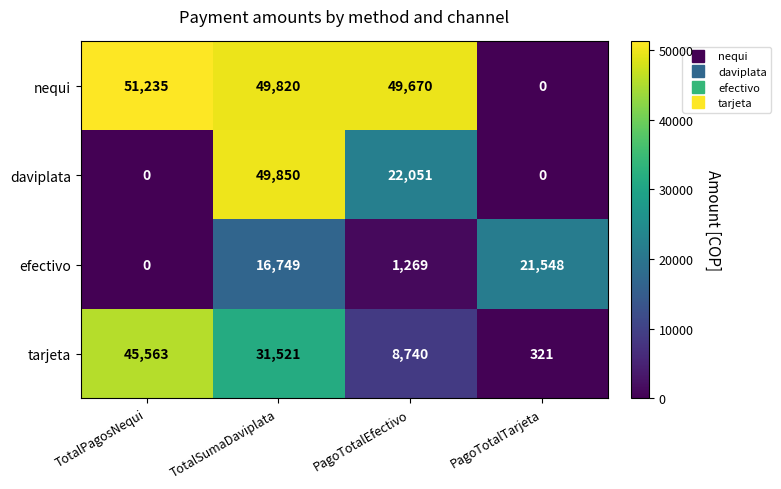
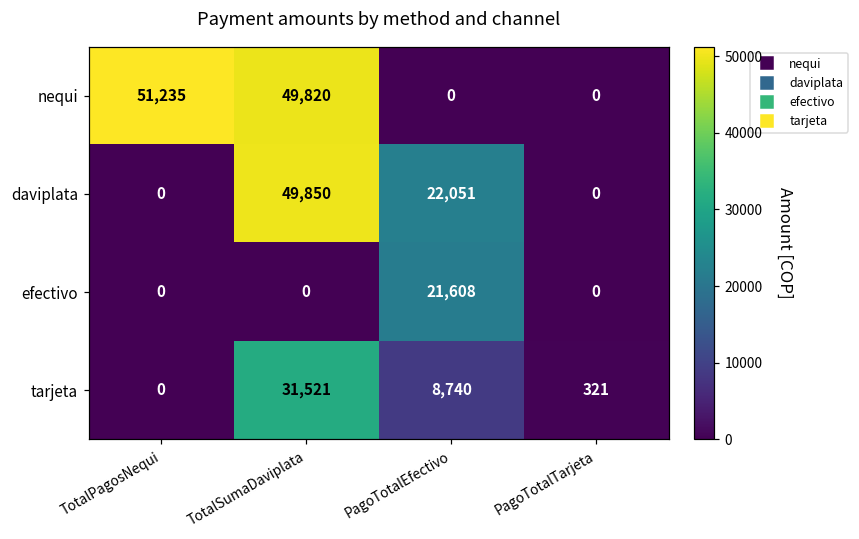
nequi, PagoTotalEfectivo: 49,670 -> 0
efectivo, TotalSumaDaviplata: 16,749 -> 0
efectivo, PagoTotalEfectivo: 1,269 -> 21,608
efectivo, PagoTotalTarjeta: 21,548 -> 0
tarjeta, TotalPagosNequi: 45,563 -> 0
